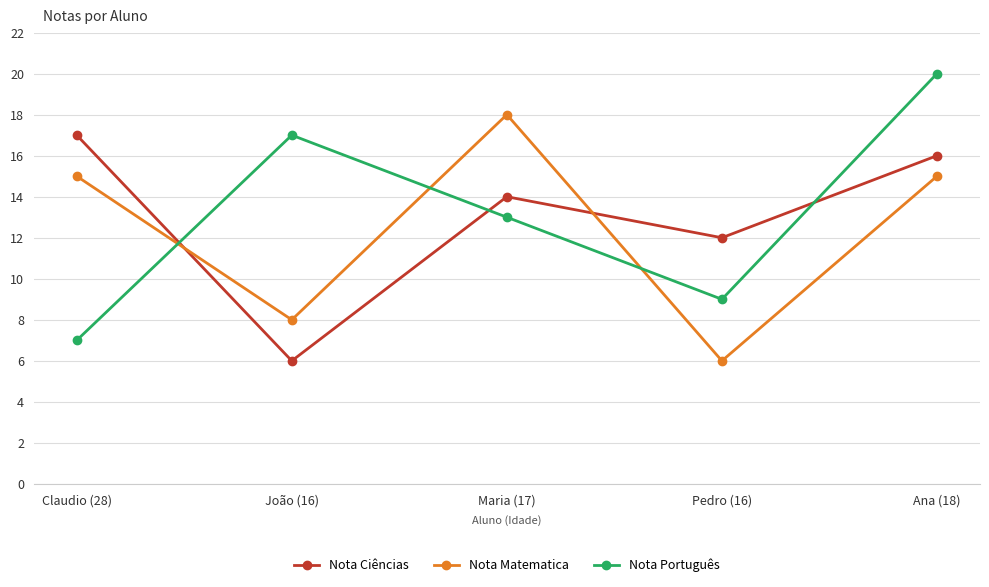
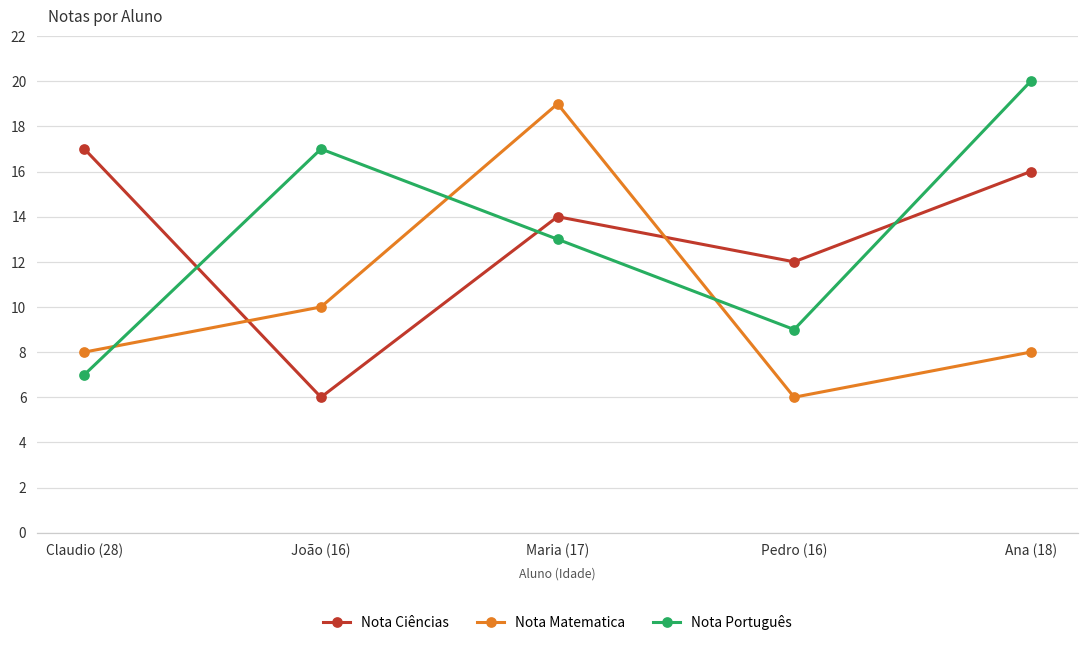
Nota Matematica, Claudio (28): 15 -> 8
Nota Matematica, João (16): 8 -> 10
Nota Matematica, Maria (17): 18 -> 19
Nota Matematica, Ana (18): 15 -> 8
